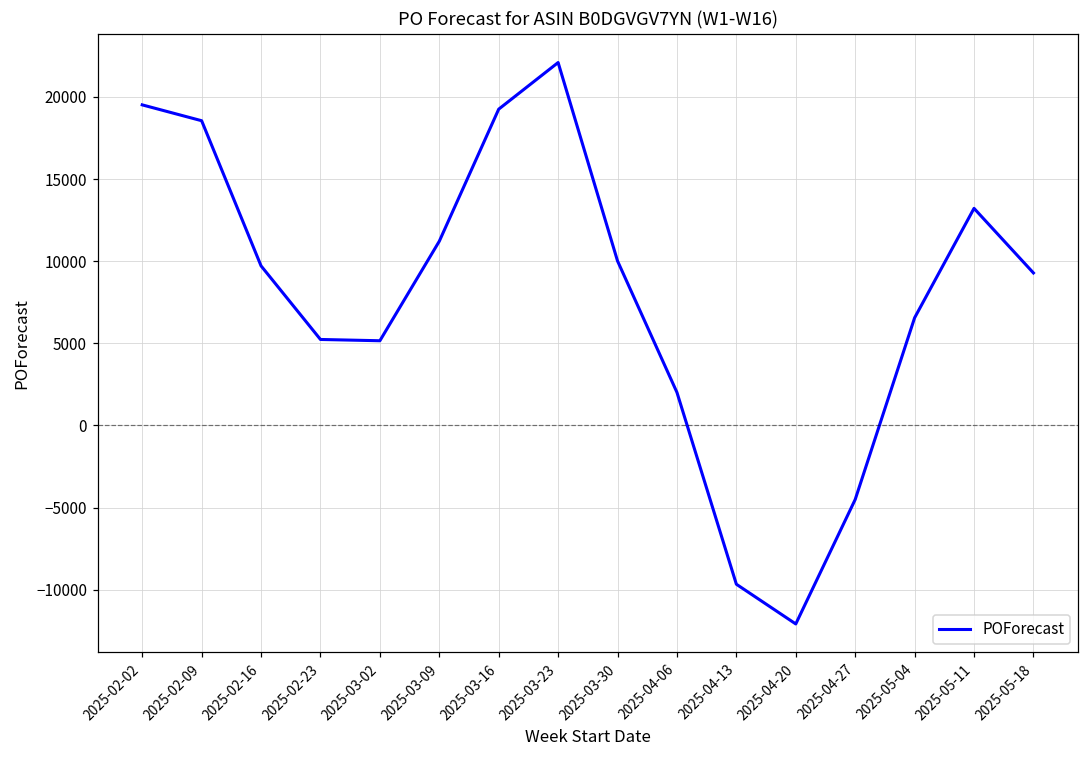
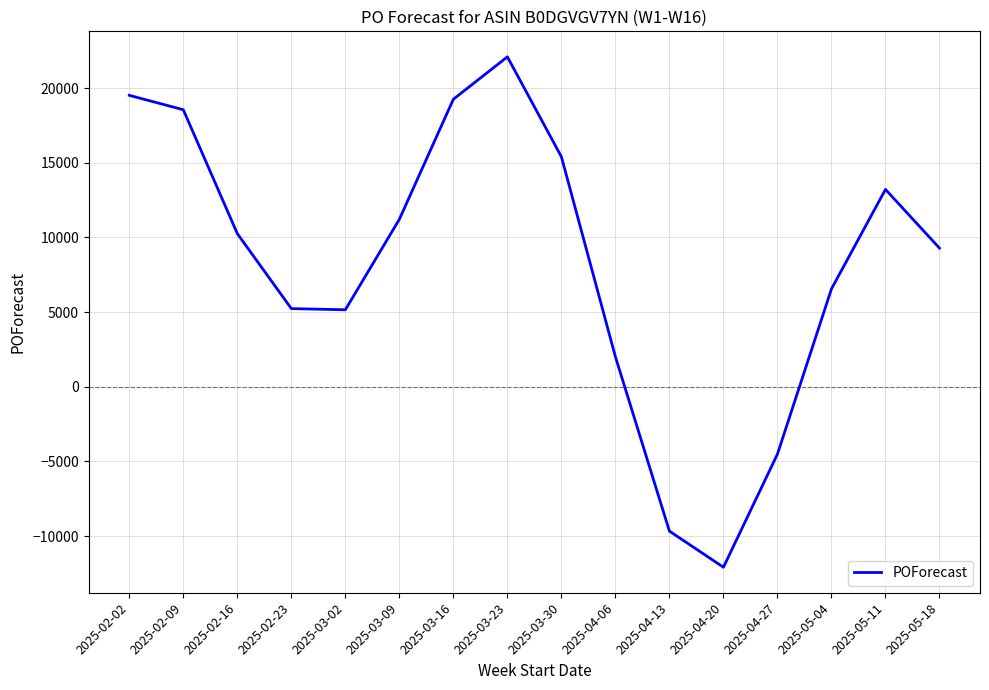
2025-02-16: 9700 -> 10300
2025-03-30: 10000 -> 15400
